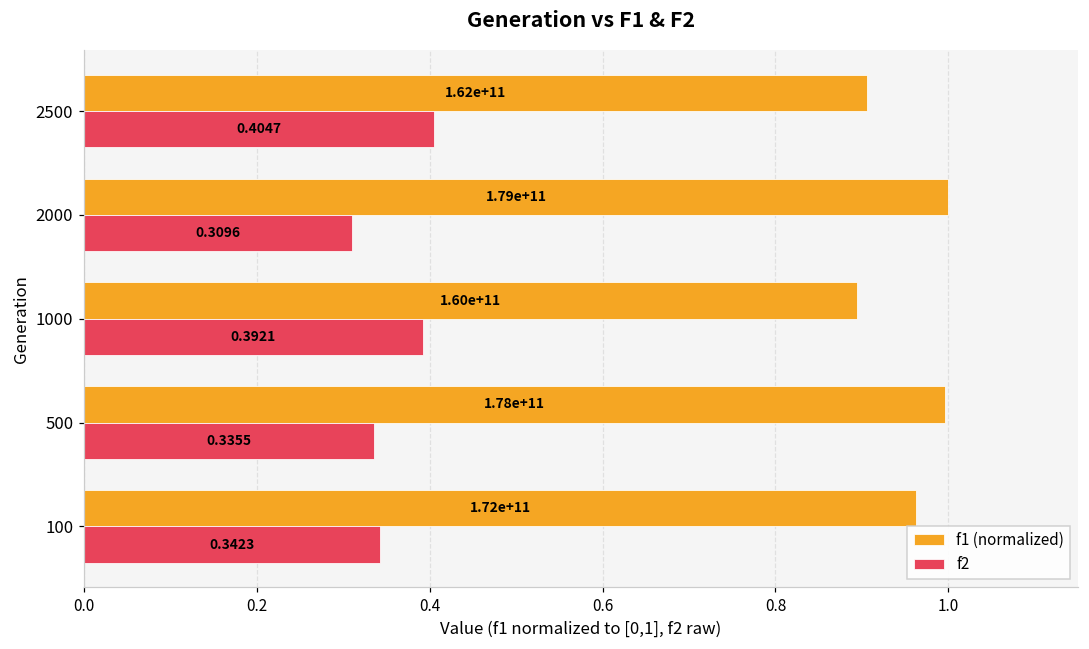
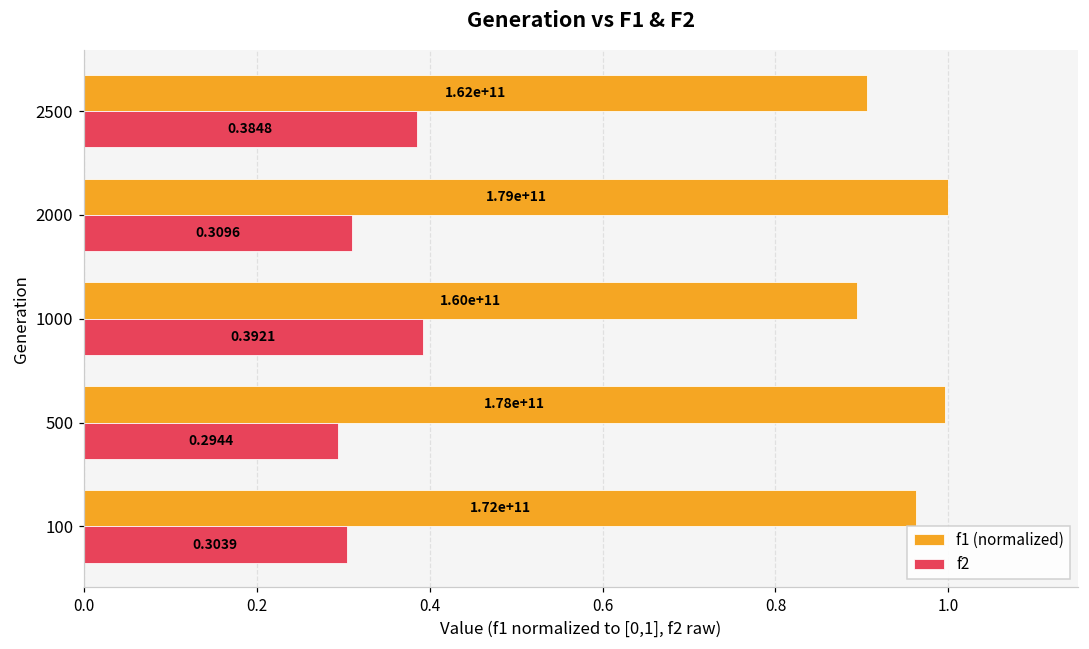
f2, 2500: 0.4047 -> 0.3848
f2, 500: 0.3355 -> 0.2944
f2, 100: 0.3423 -> 0.3039
